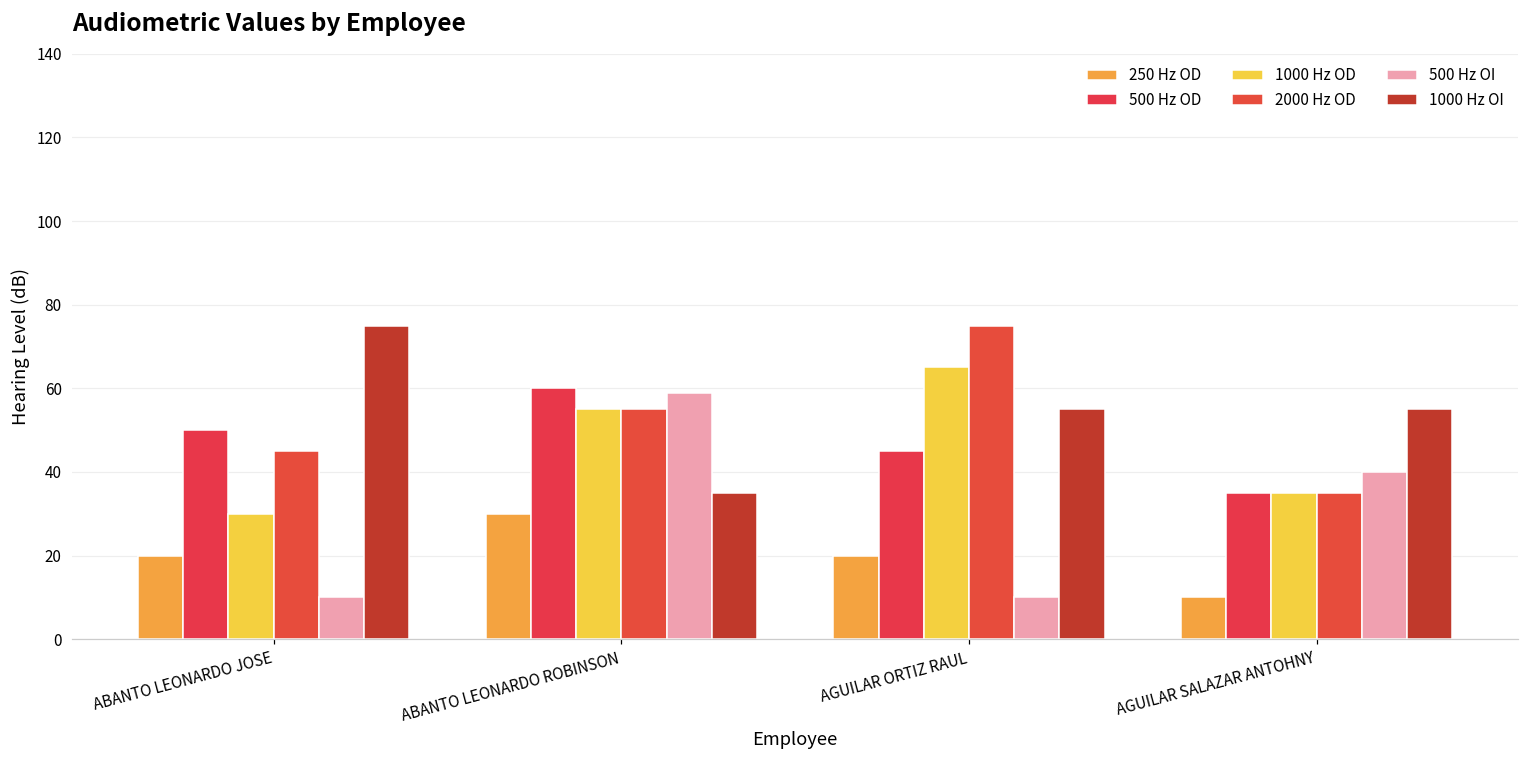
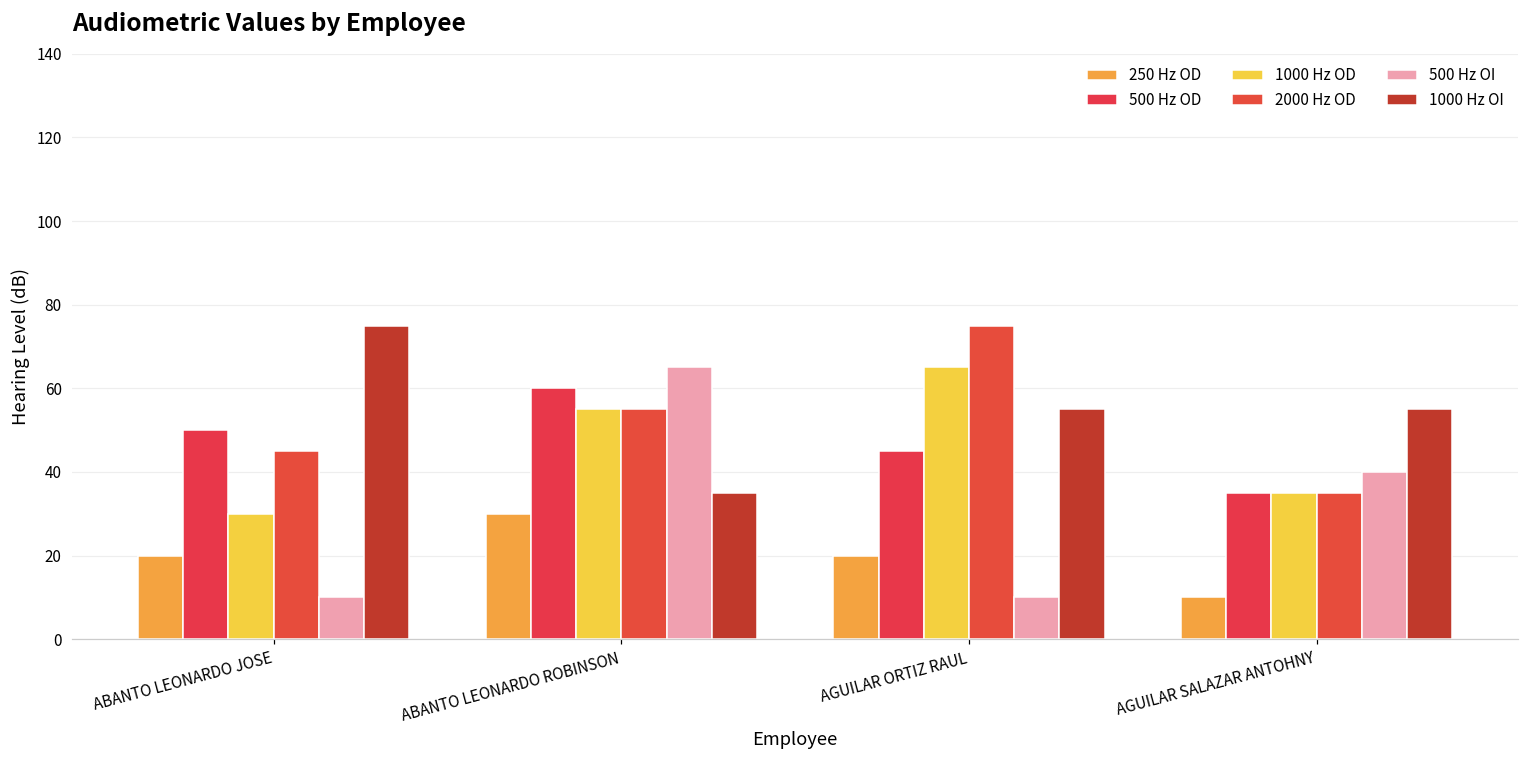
500 Hz OI, ABANTO LEONARDO ROBINSON: 59 -> 65
